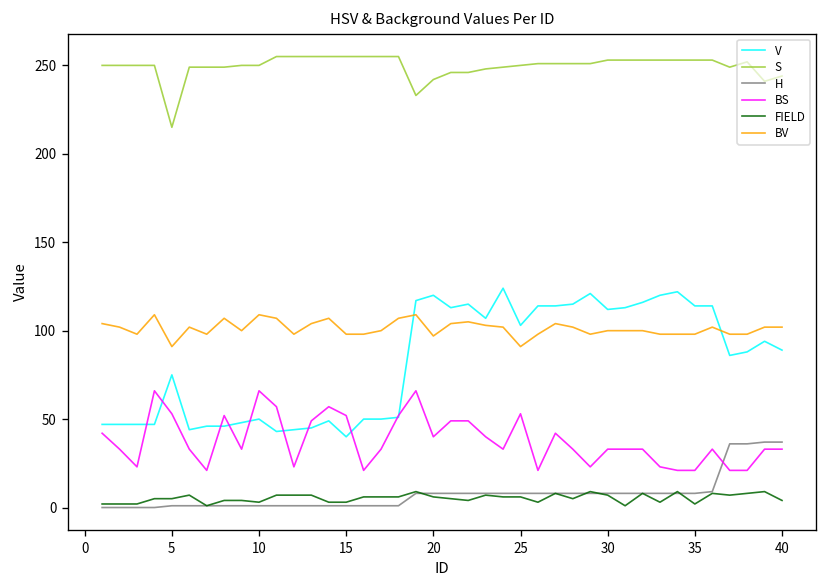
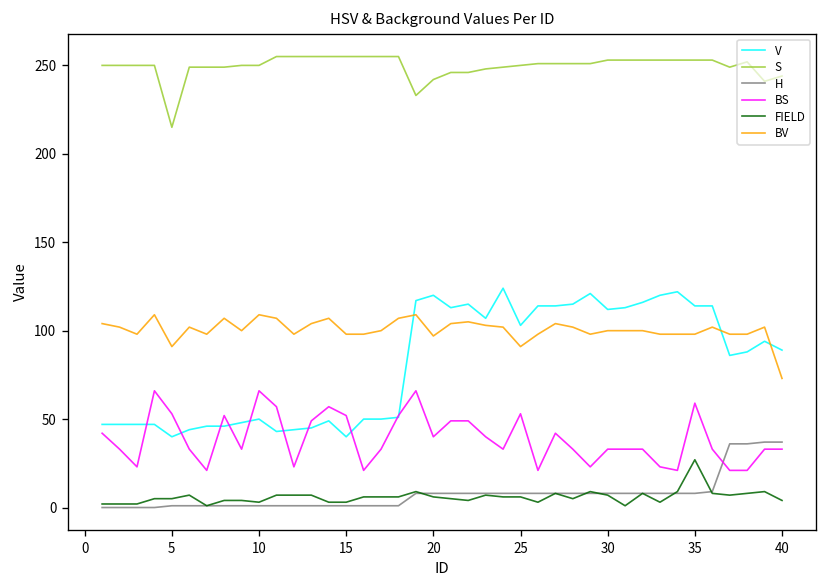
V, 5: 75 -> 40
BS, 35: 21 -> 59
FIELD, 35: 2 -> 27
BV, 40: 102 -> 73
